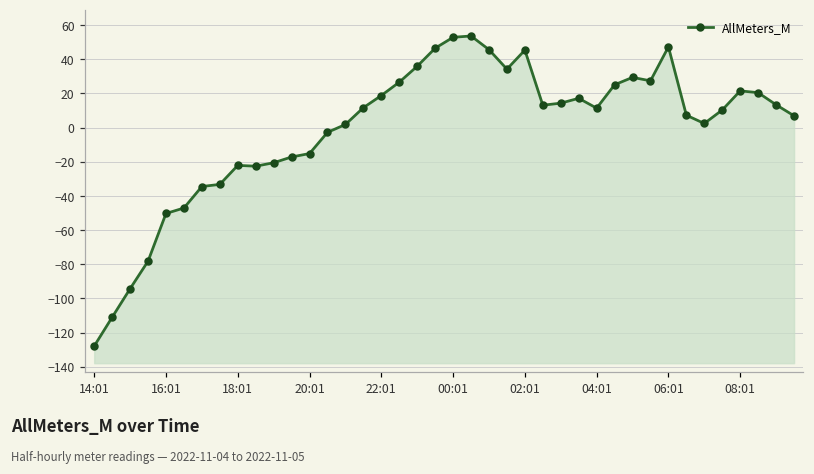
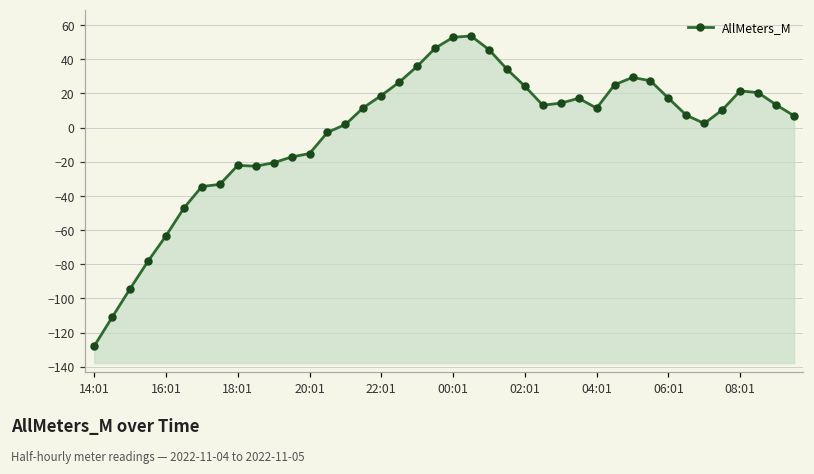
16:01: -50 -> -63
02:01: 45 -> 24
06:01: 47 -> 17
